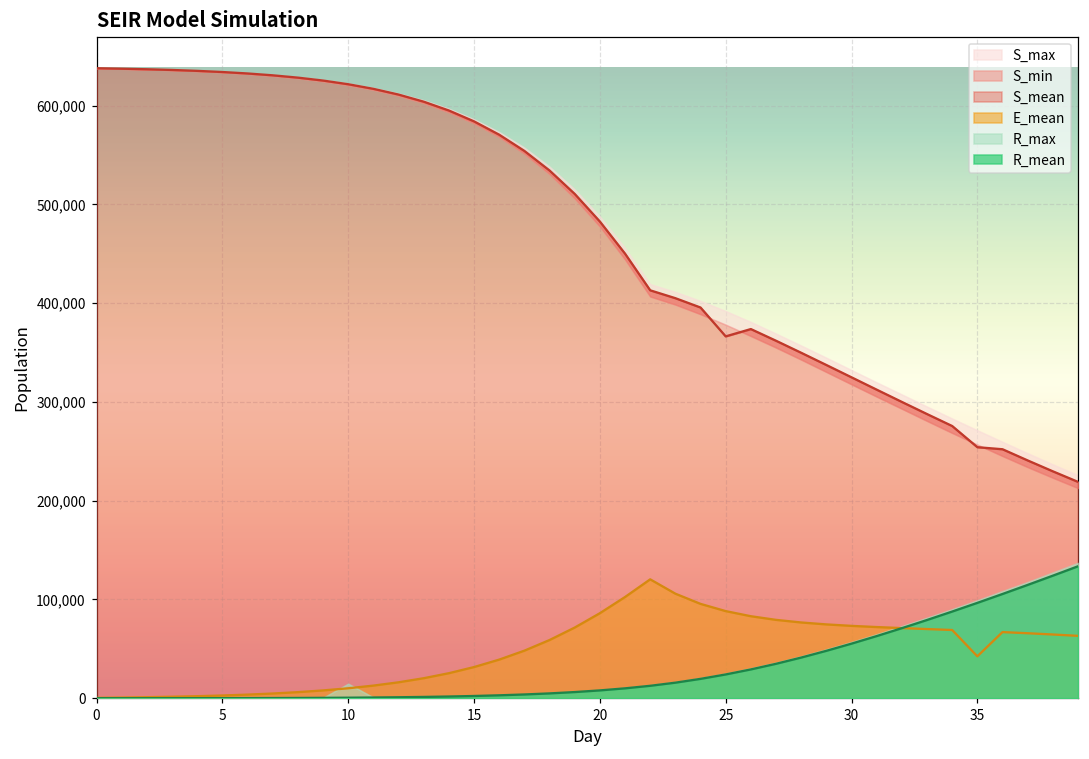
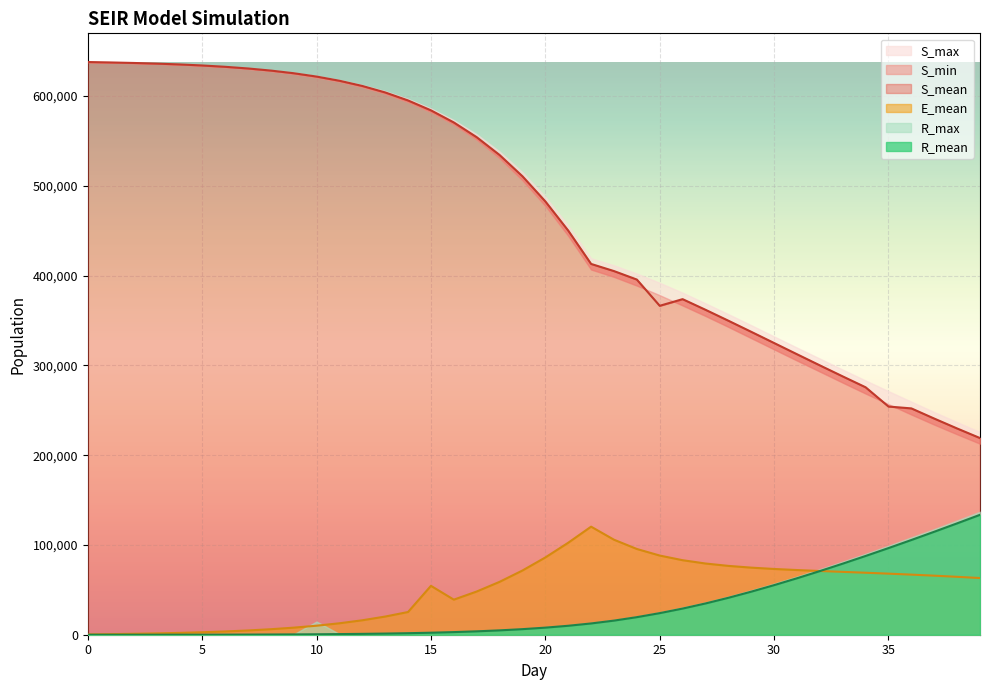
E_mean, 15: 30,000 -> 50,000
E_mean, 35: 40,000 -> 70,000
